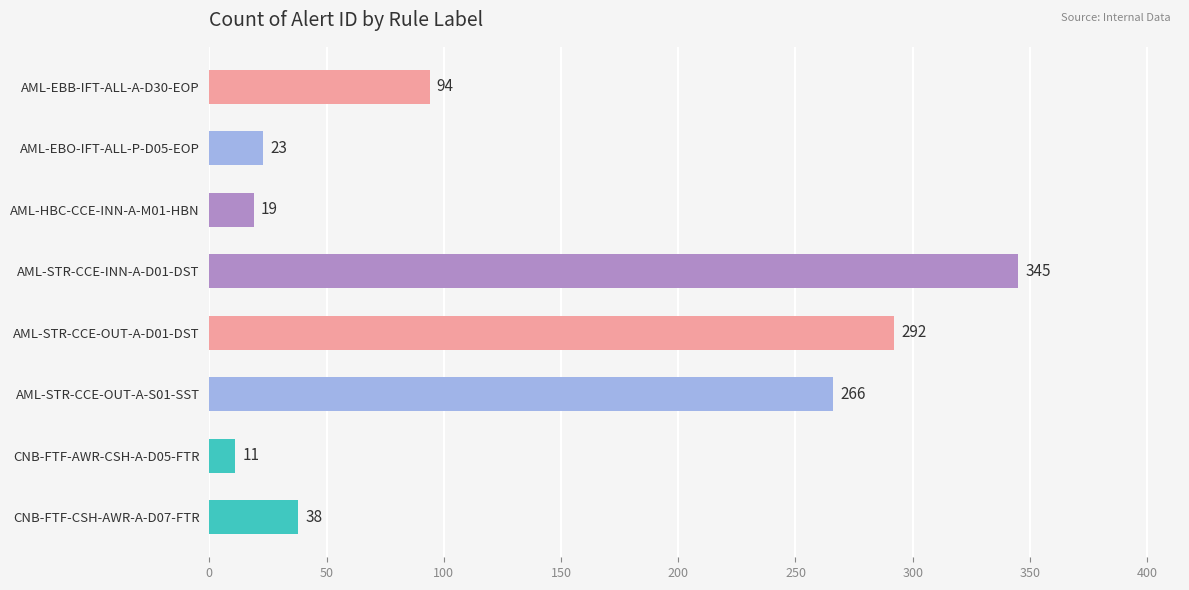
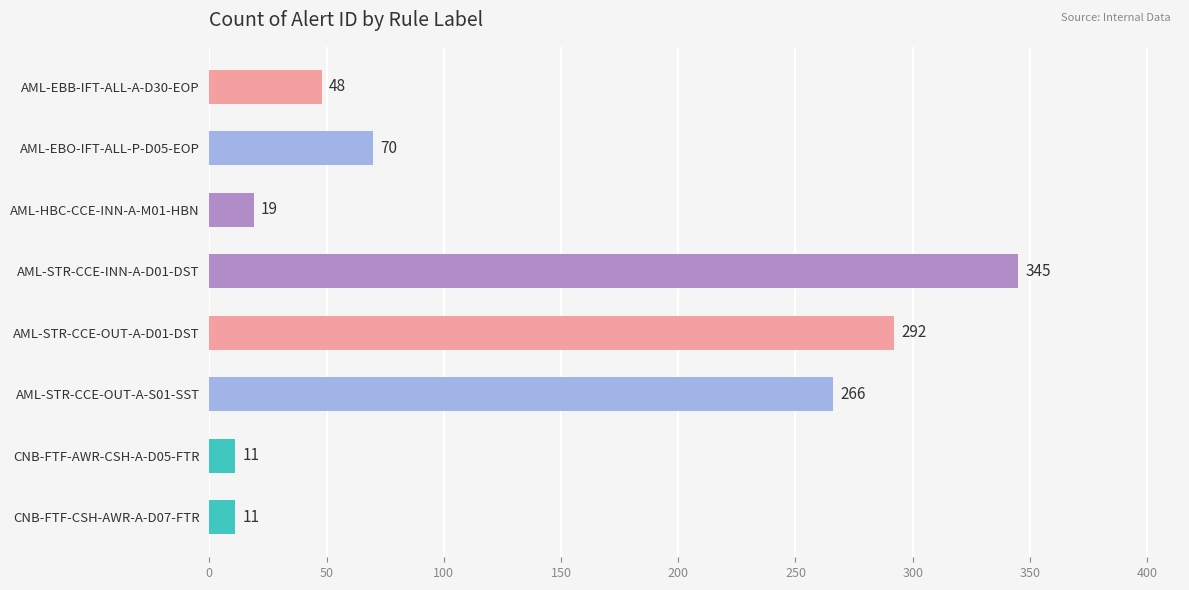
AML-EBB-IFT-ALL-A-D30-EOP: 94 -> 48
AML-EBO-IFT-ALL-P-D05-EOP: 23 -> 70
CNB-FTF-CSH-AWR-A-D07-FTR: 38 -> 11
